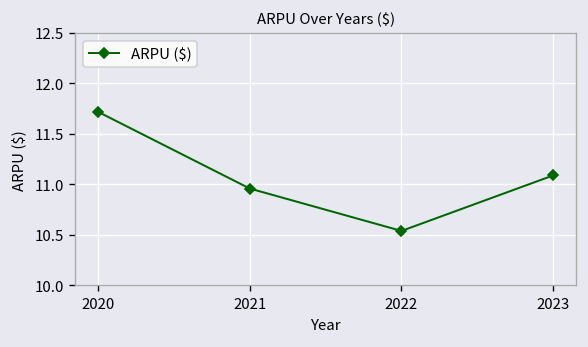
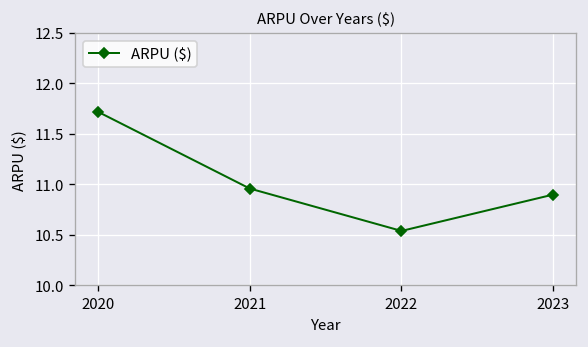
2023: 11.1 -> 10.9
